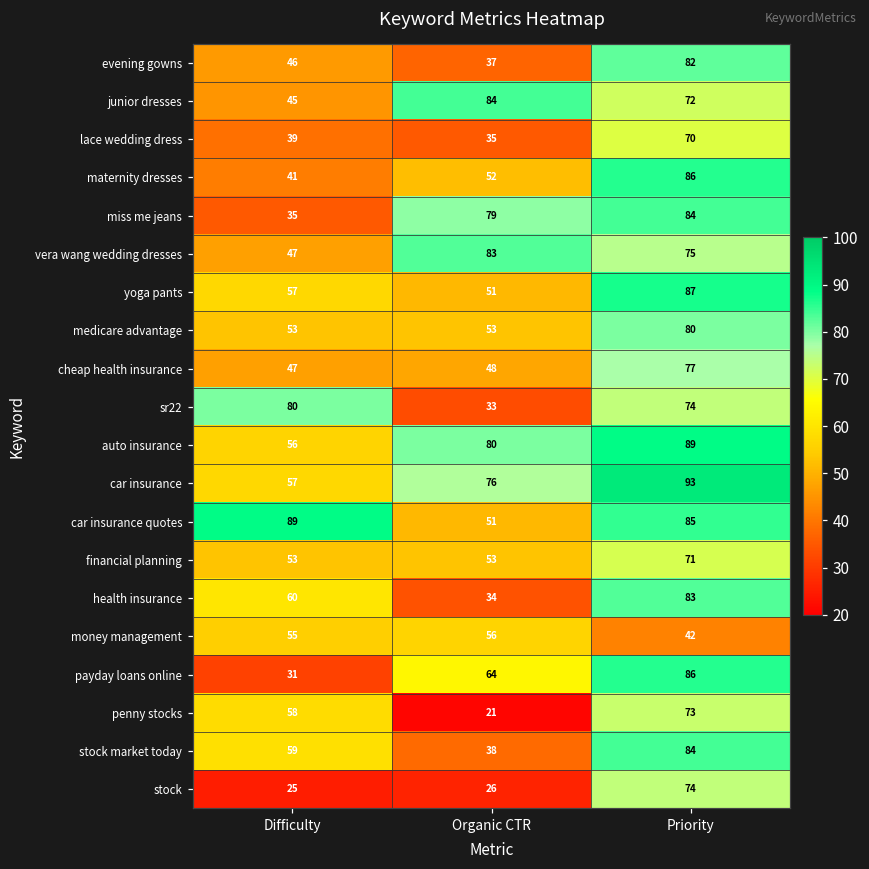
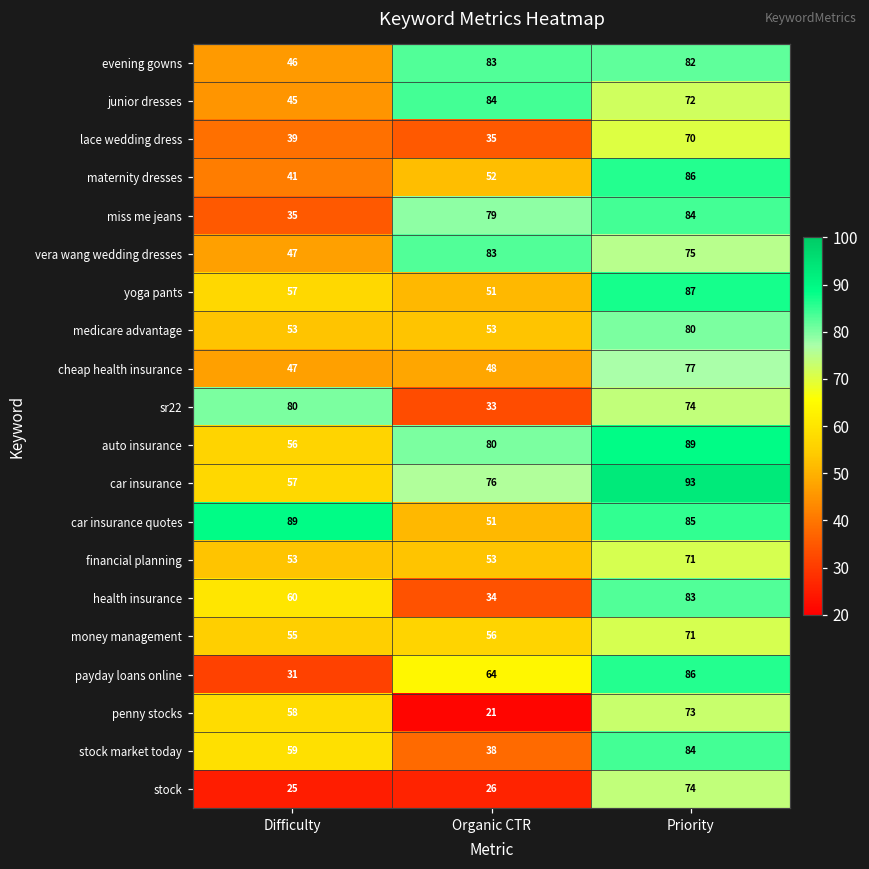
evening gowns, Organic CTR: 37 -> 83
money management, Priority: 42 -> 71
